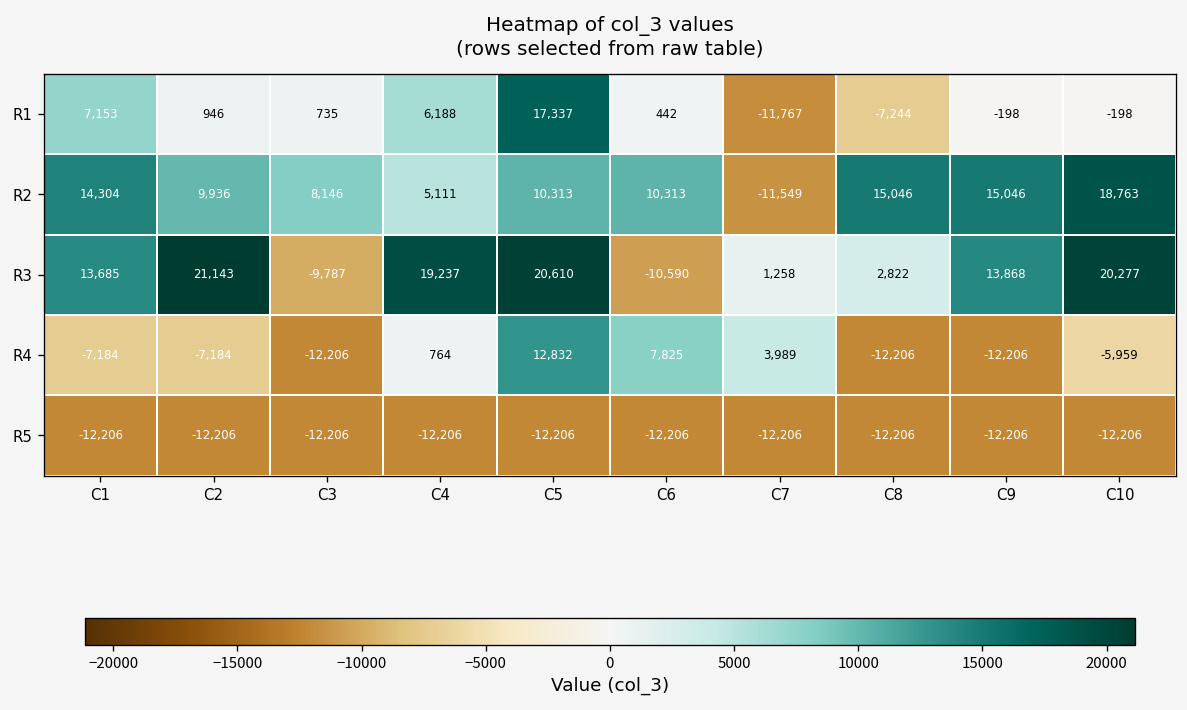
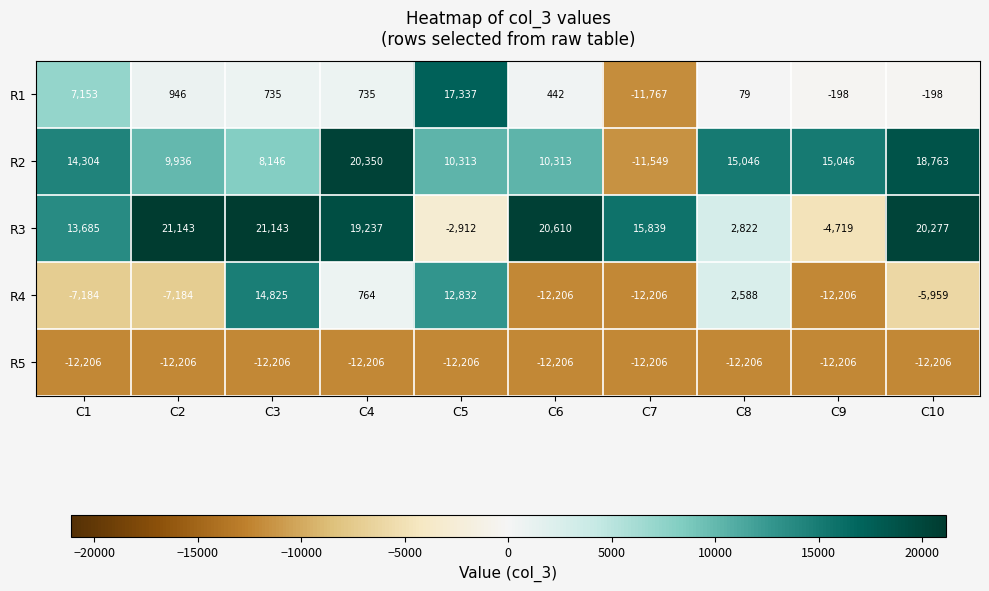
R1, C4: 6,188 -> 735
R1, C8: -7,244 -> 79
R2, C4: 5,111 -> 20,350
R3, C3: -9,787 -> 21,143
R3, C5: 20,610 -> -2,912
R3, C6: -10,590 -> 20,610
R3, C7: 1,258 -> 15,839
R3, C9: 13,868 -> -4,719
R4, C3: -12,206 -> 14,825
R4, C6: 7,825 -> -12,206
R4, C7: 3,989 -> -12,206
R4, C8: -12,206 -> 2,588
